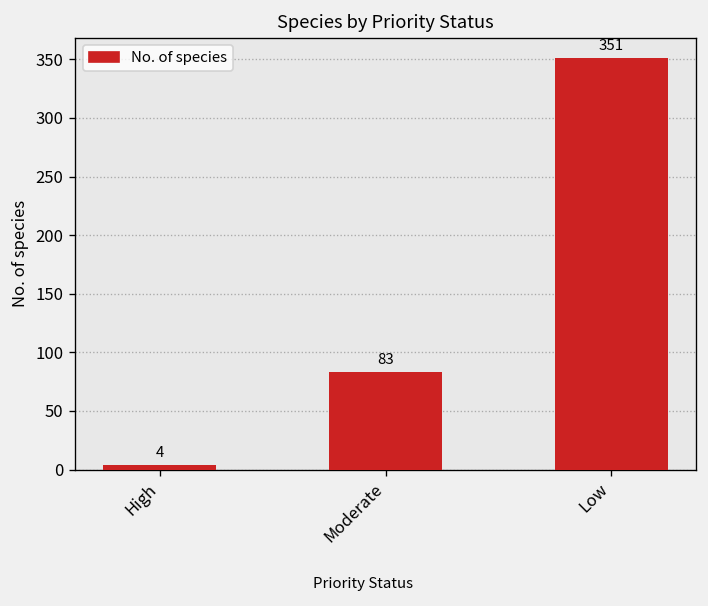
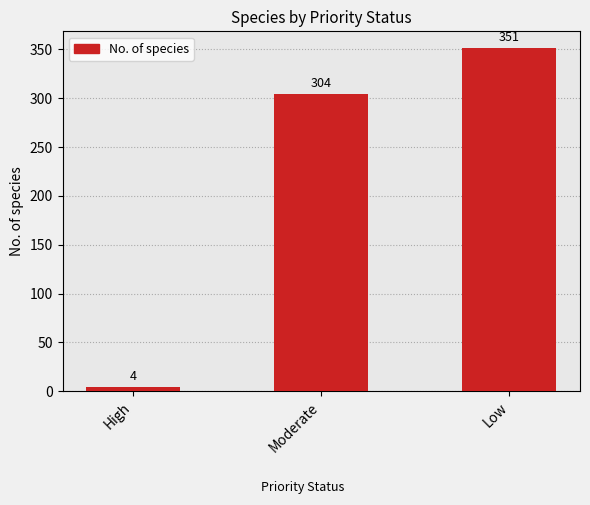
Moderate: 83 -> 304
